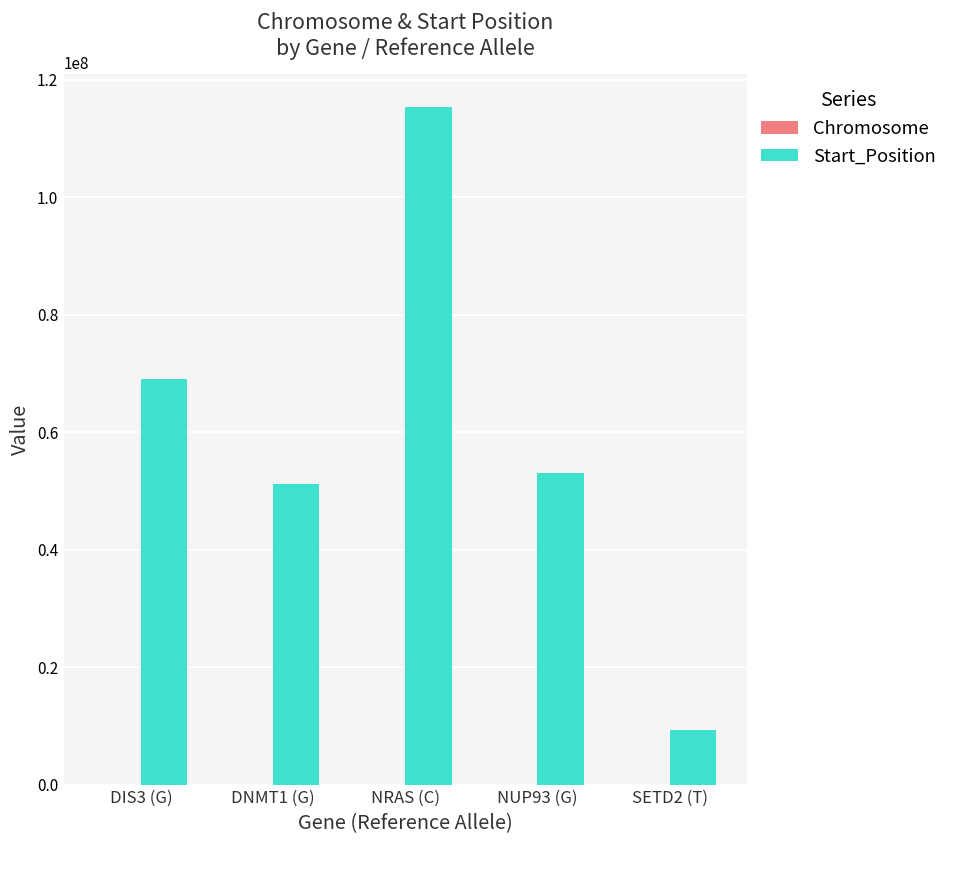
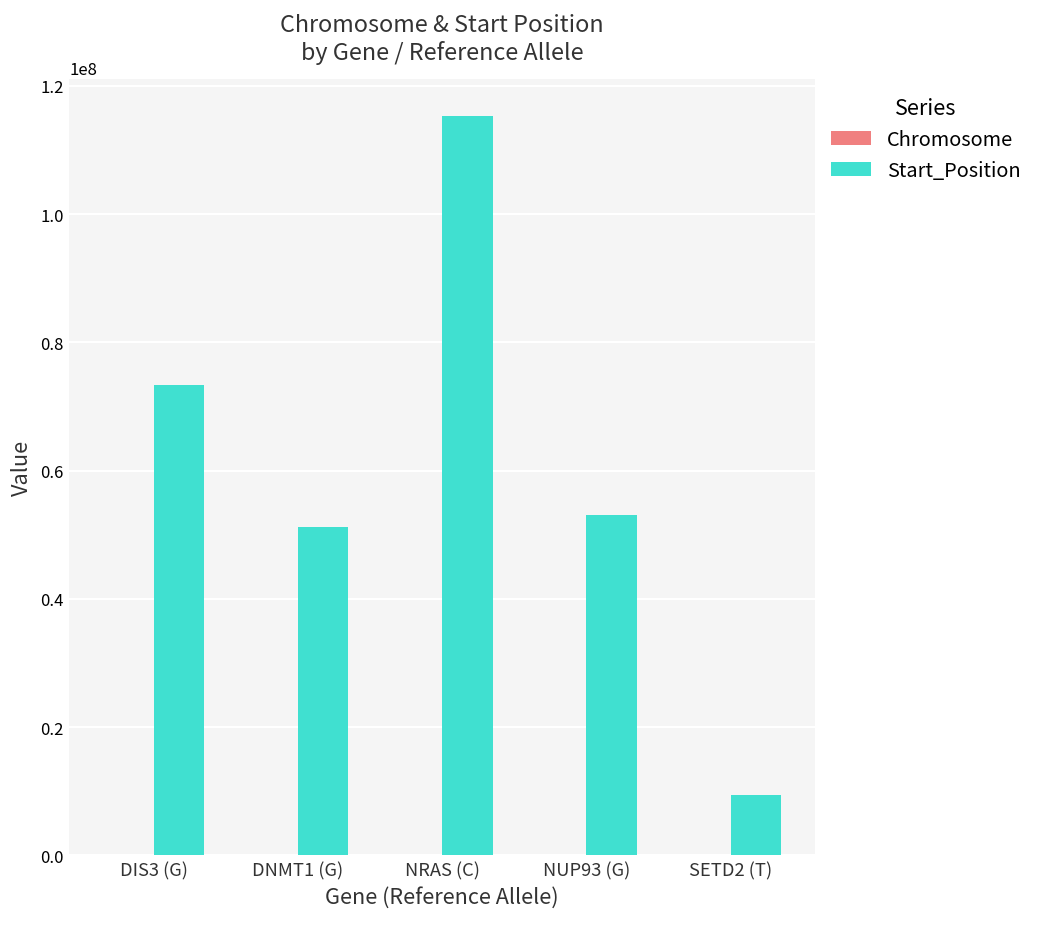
Start_Position, DIS3 (G): 69000000 -> 73000000
